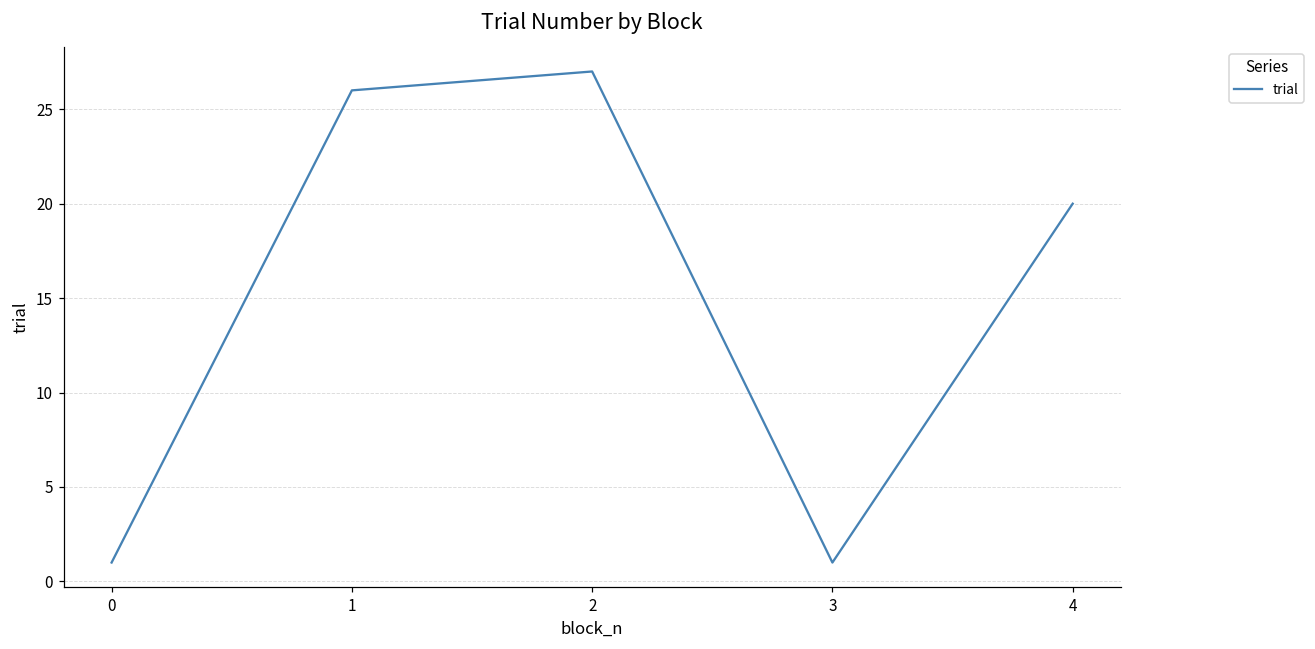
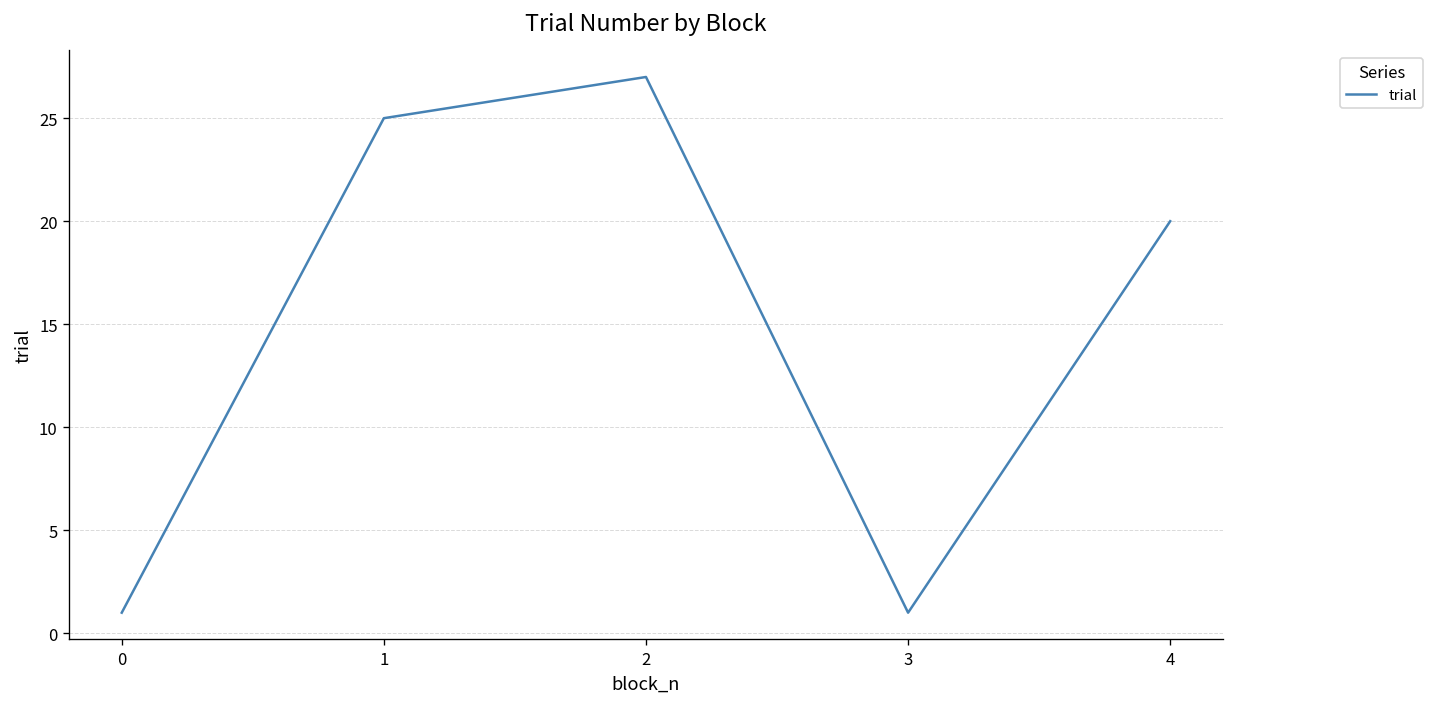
1: 26 -> 25
